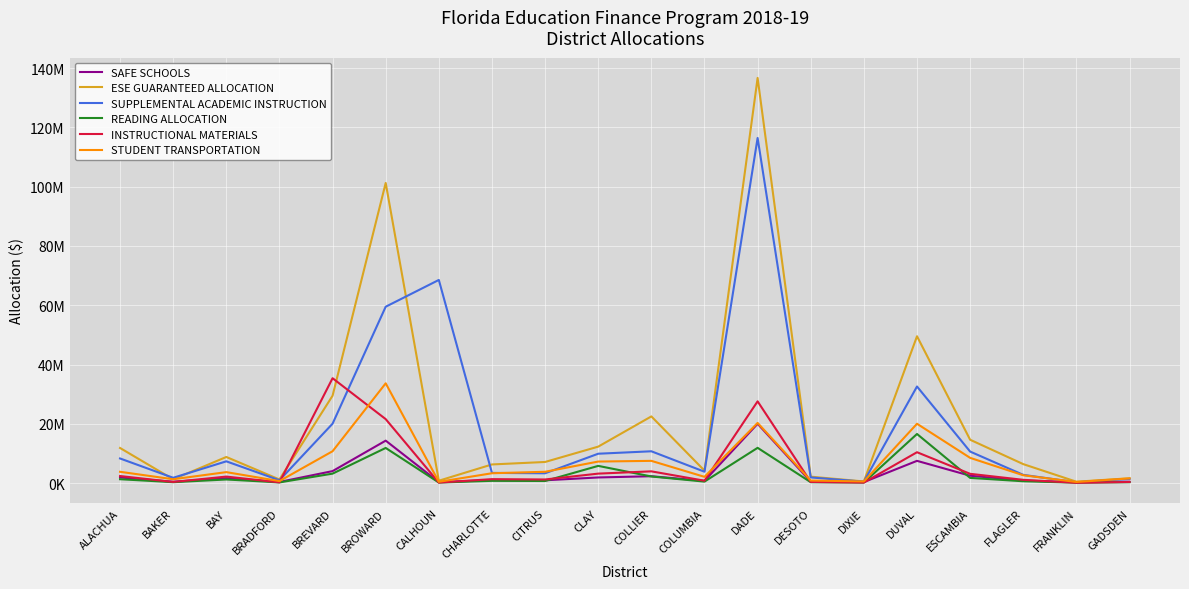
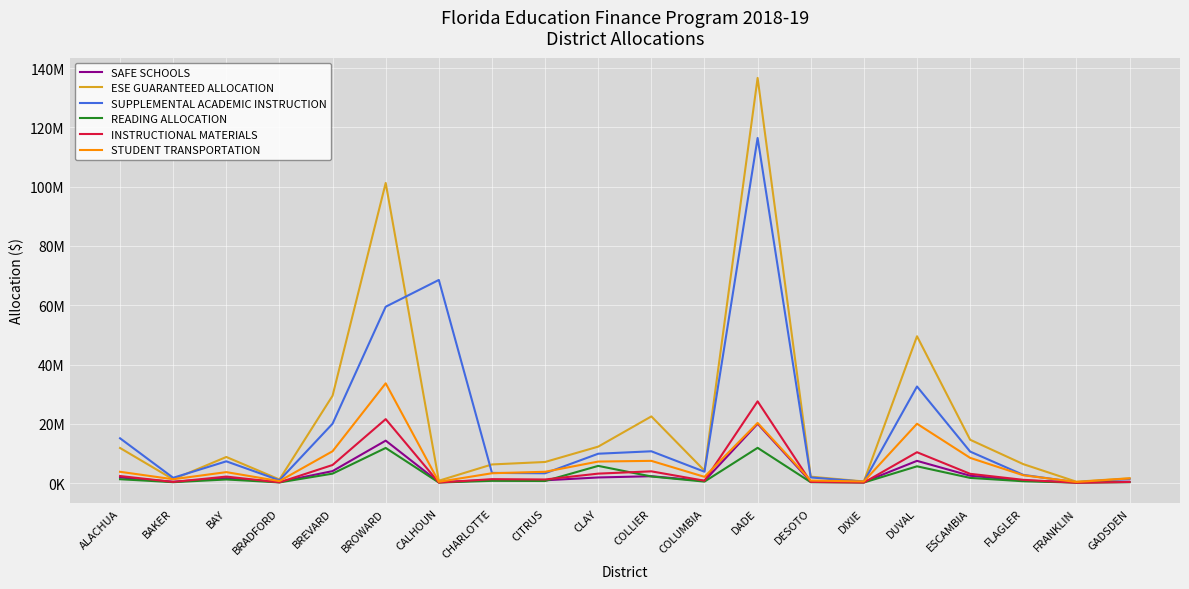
SUPPLEMENTAL ACADEMIC INSTRUCTION, ALACHUA: 8000000 -> 15000000
INSTRUCTIONAL MATERIALS, BREVARD: 35000000 -> 6000000
READING ALLOCATION, DUVAL: 17000000 -> 6000000
